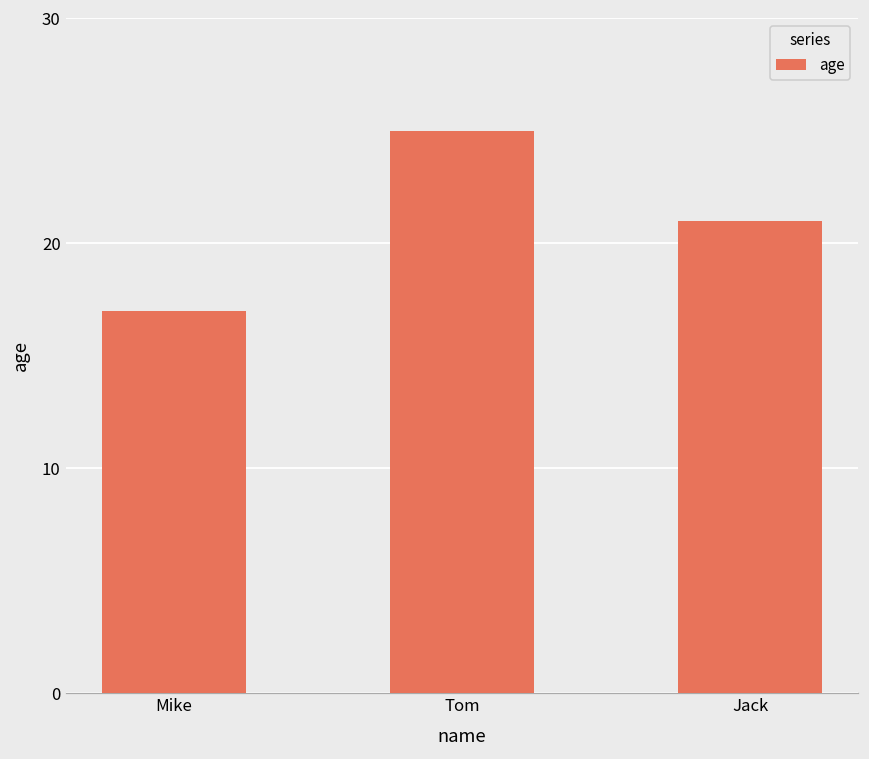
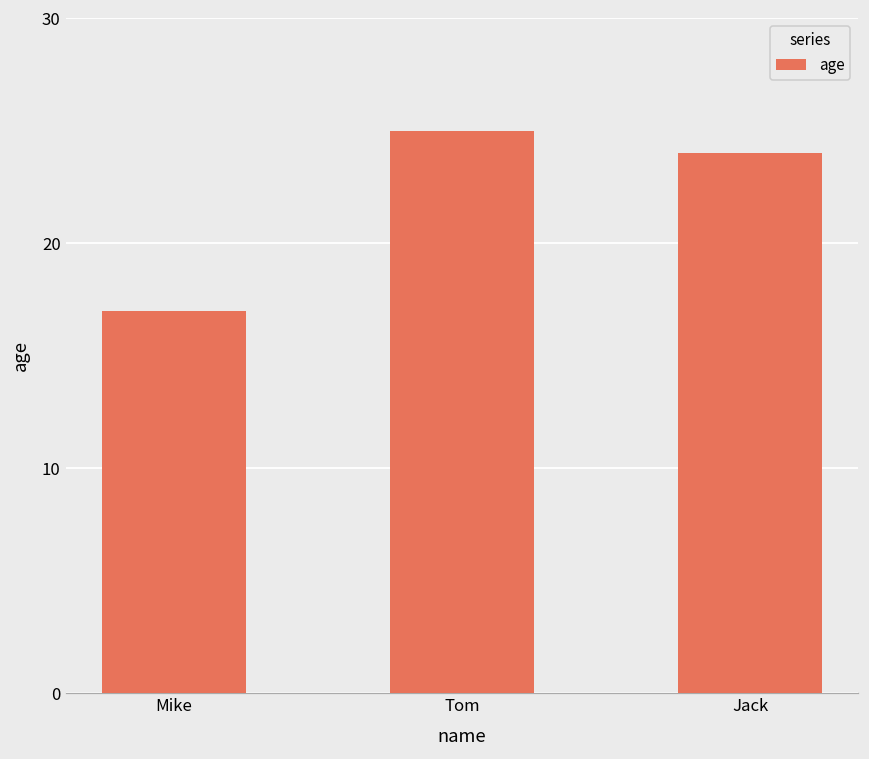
Jack: 21 -> 24
